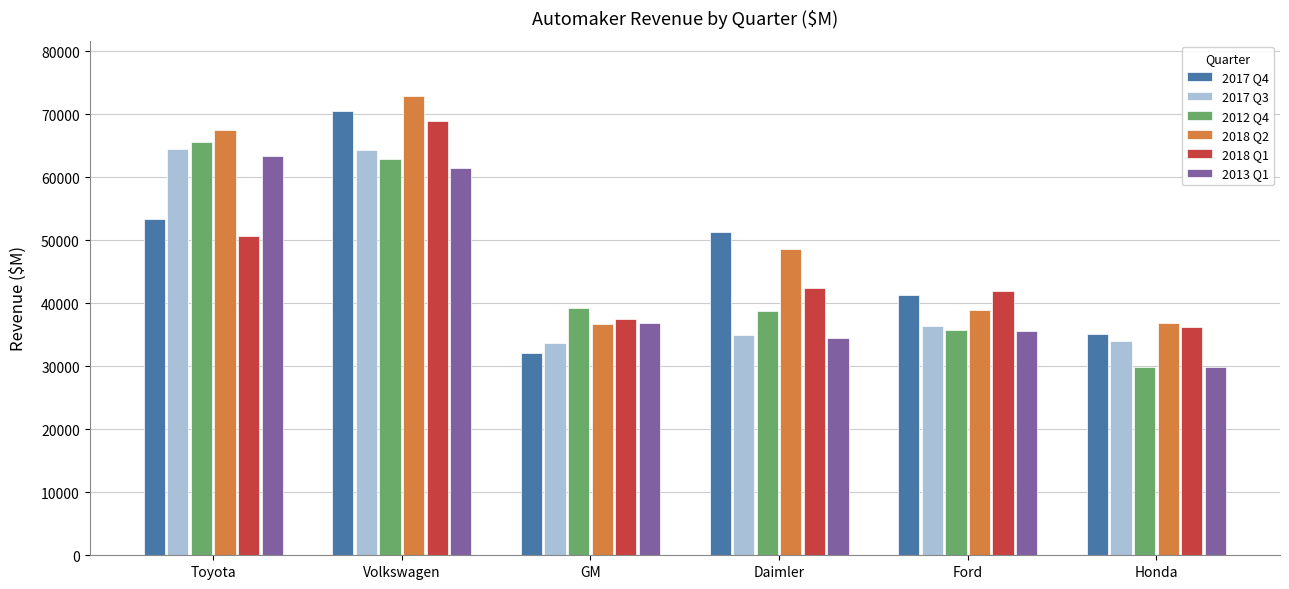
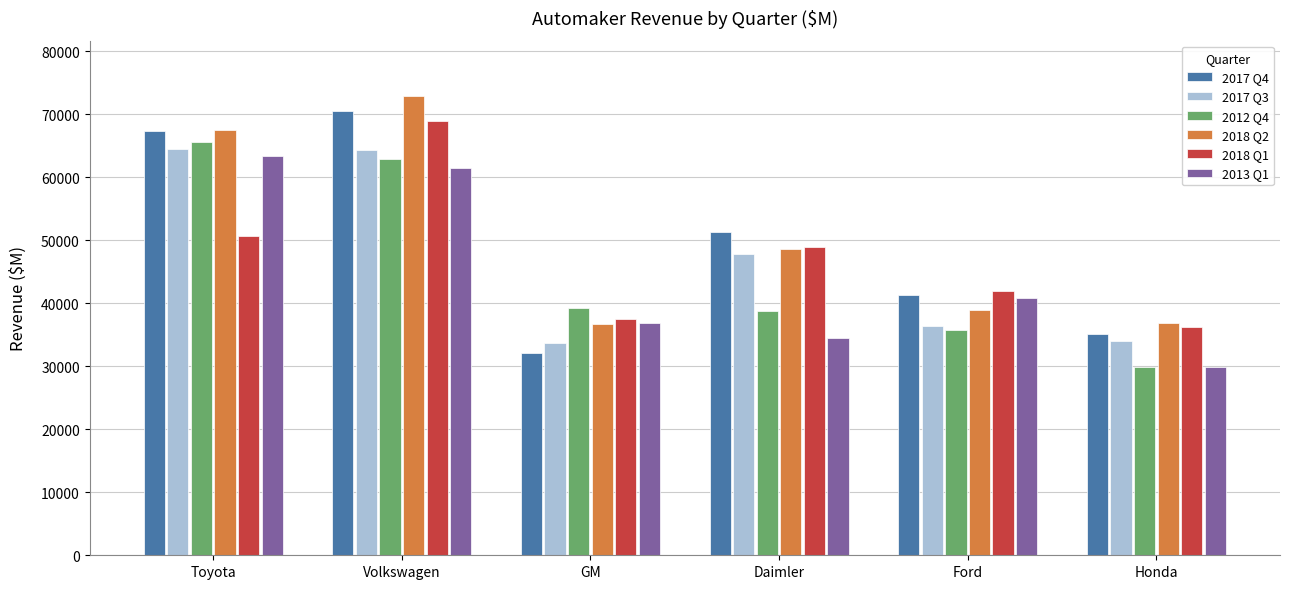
2017 Q4, Toyota: 53000 -> 67000
2017 Q3, Daimler: 35000 -> 48000
2018 Q1, Daimler: 42000 -> 49000
2013 Q1, Ford: 36000 -> 41000
